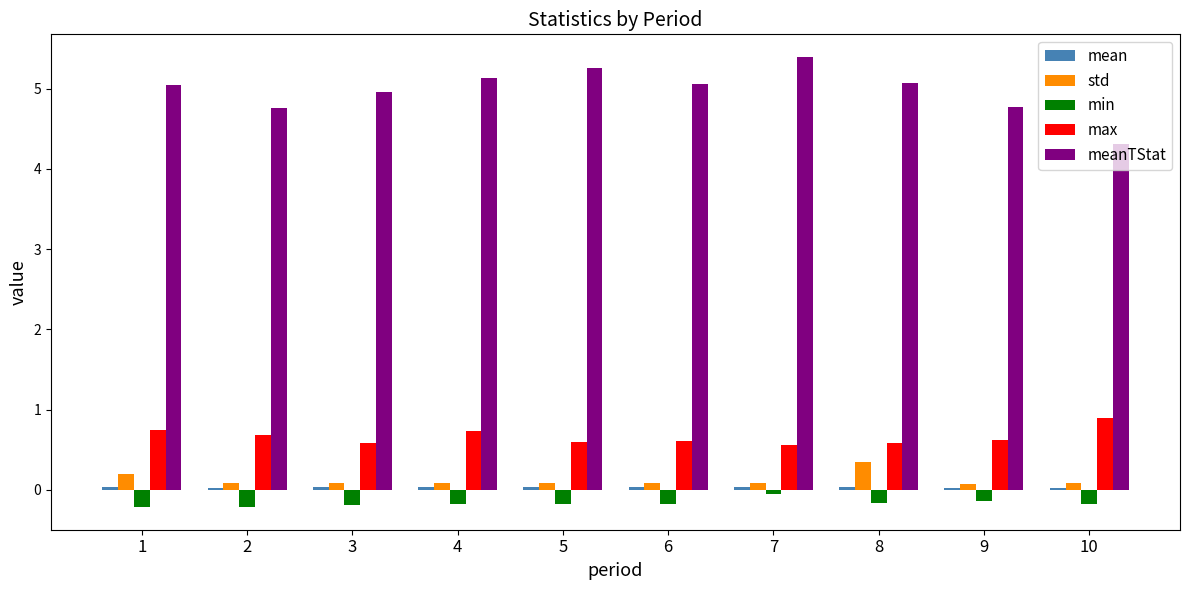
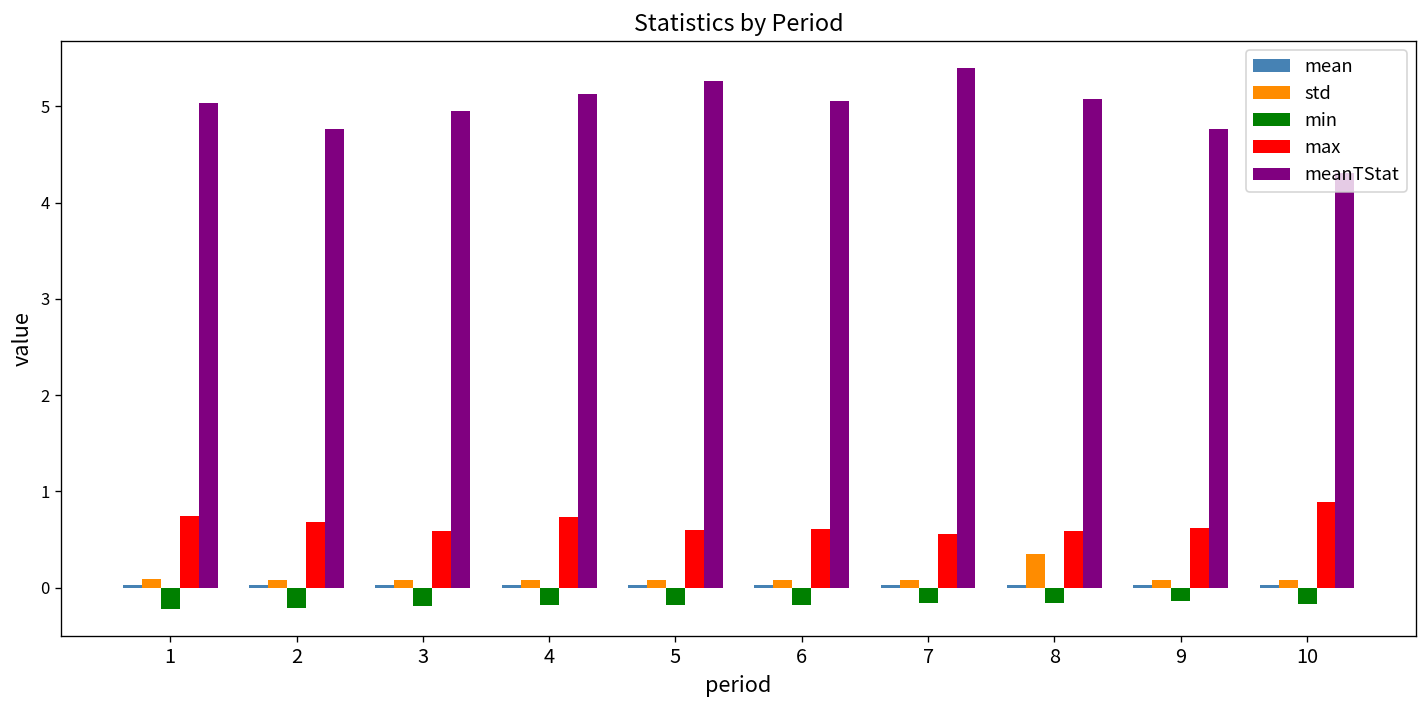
std, 1: 0.2 -> 0.1
min, 7: -0.1 -> -0.2
